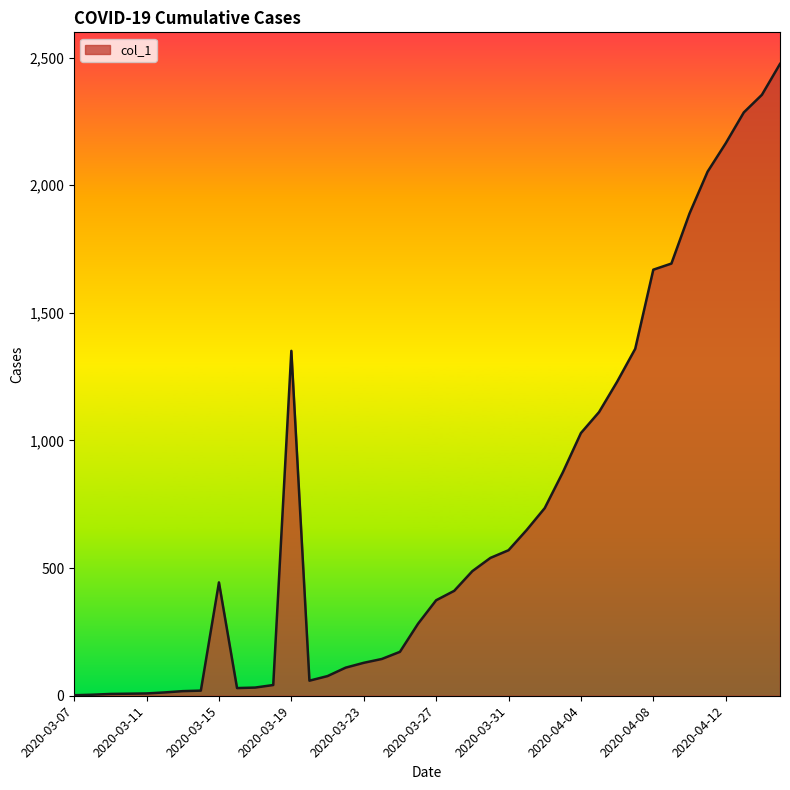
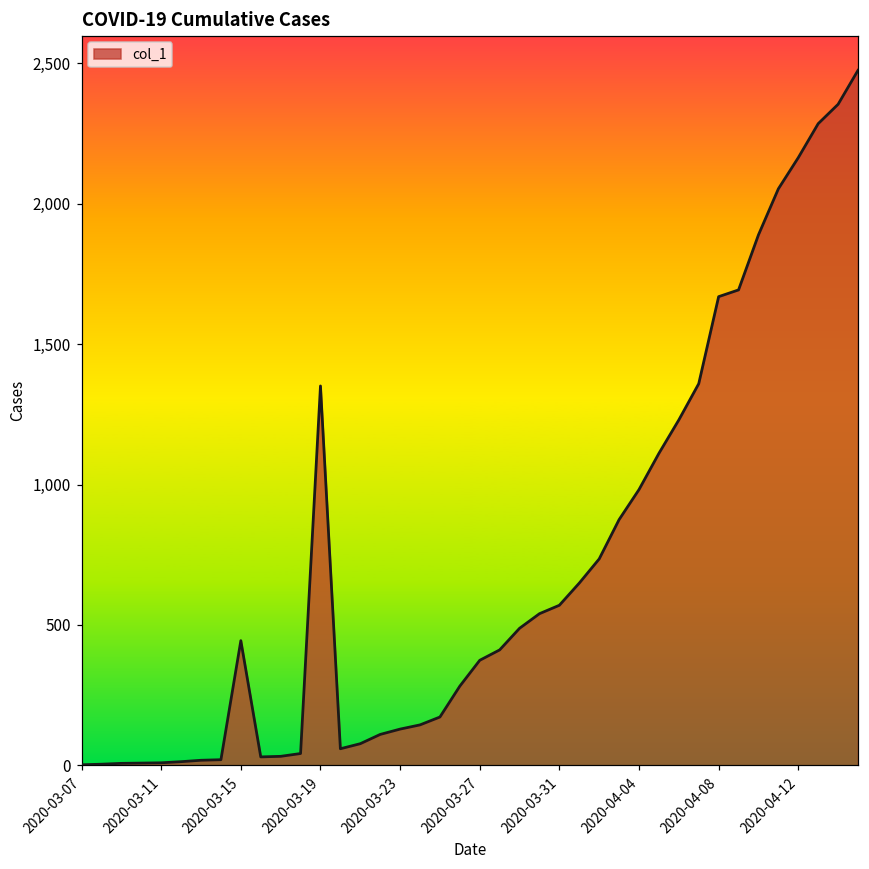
2020-04-04: 1,030 -> 980
